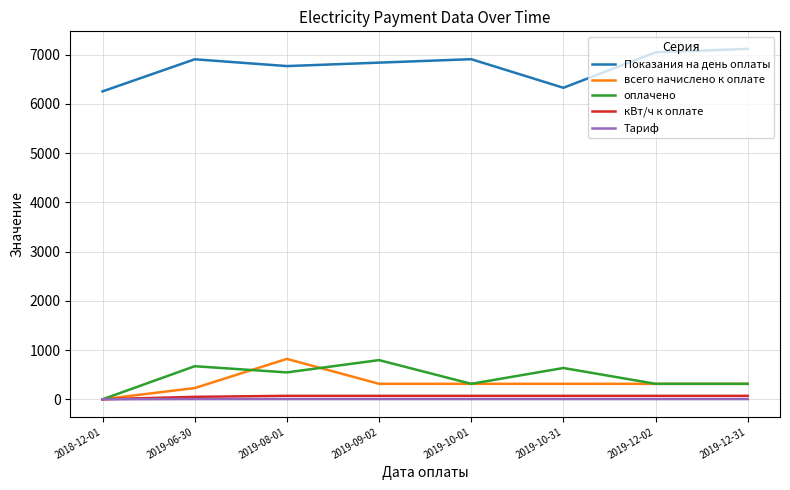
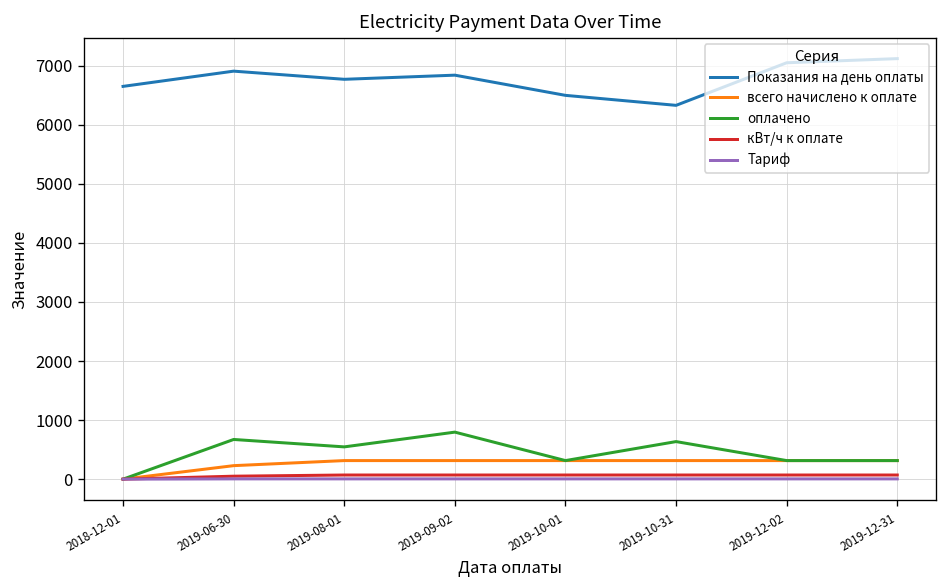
Показания на день оплаты, 2018-12-01: 6300 -> 6700
всего начислено к оплате, 2019-08-01: 800 -> 300
Показания на день оплаты, 2019-10-01: 6900 -> 6500
